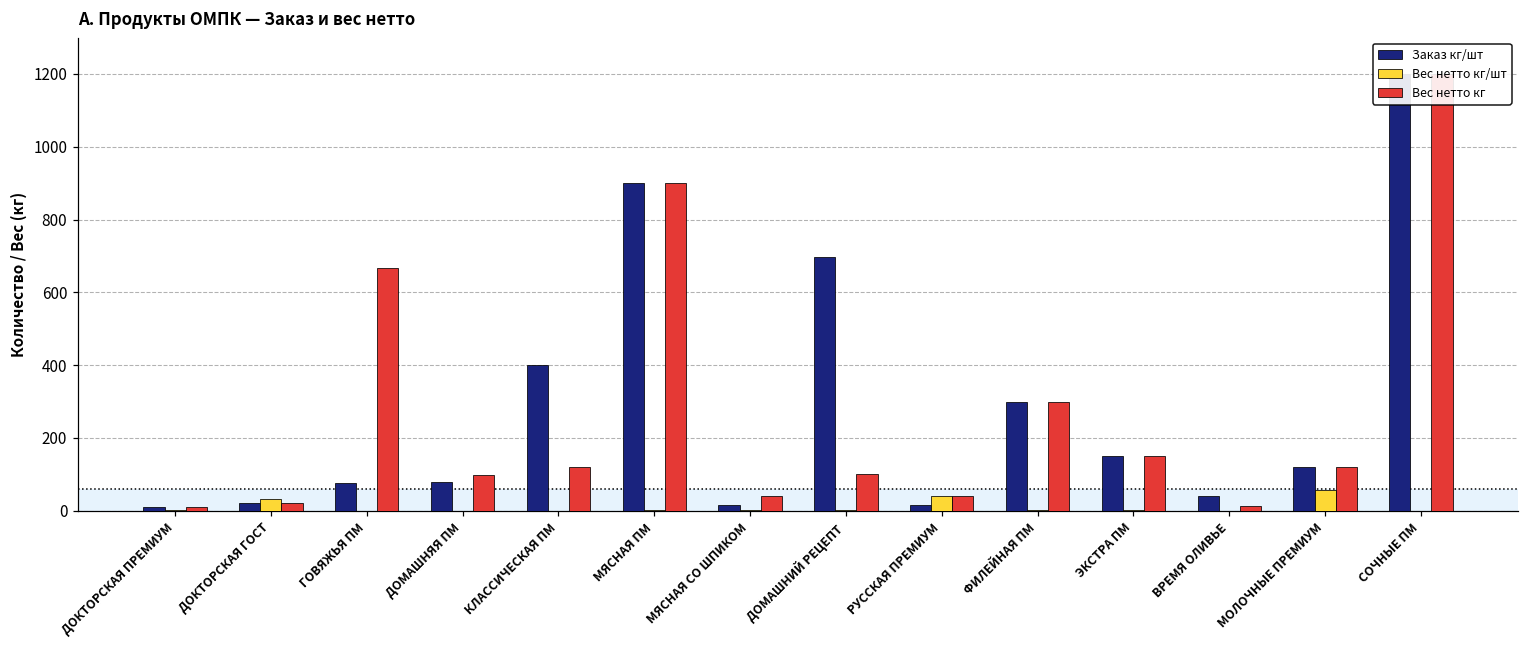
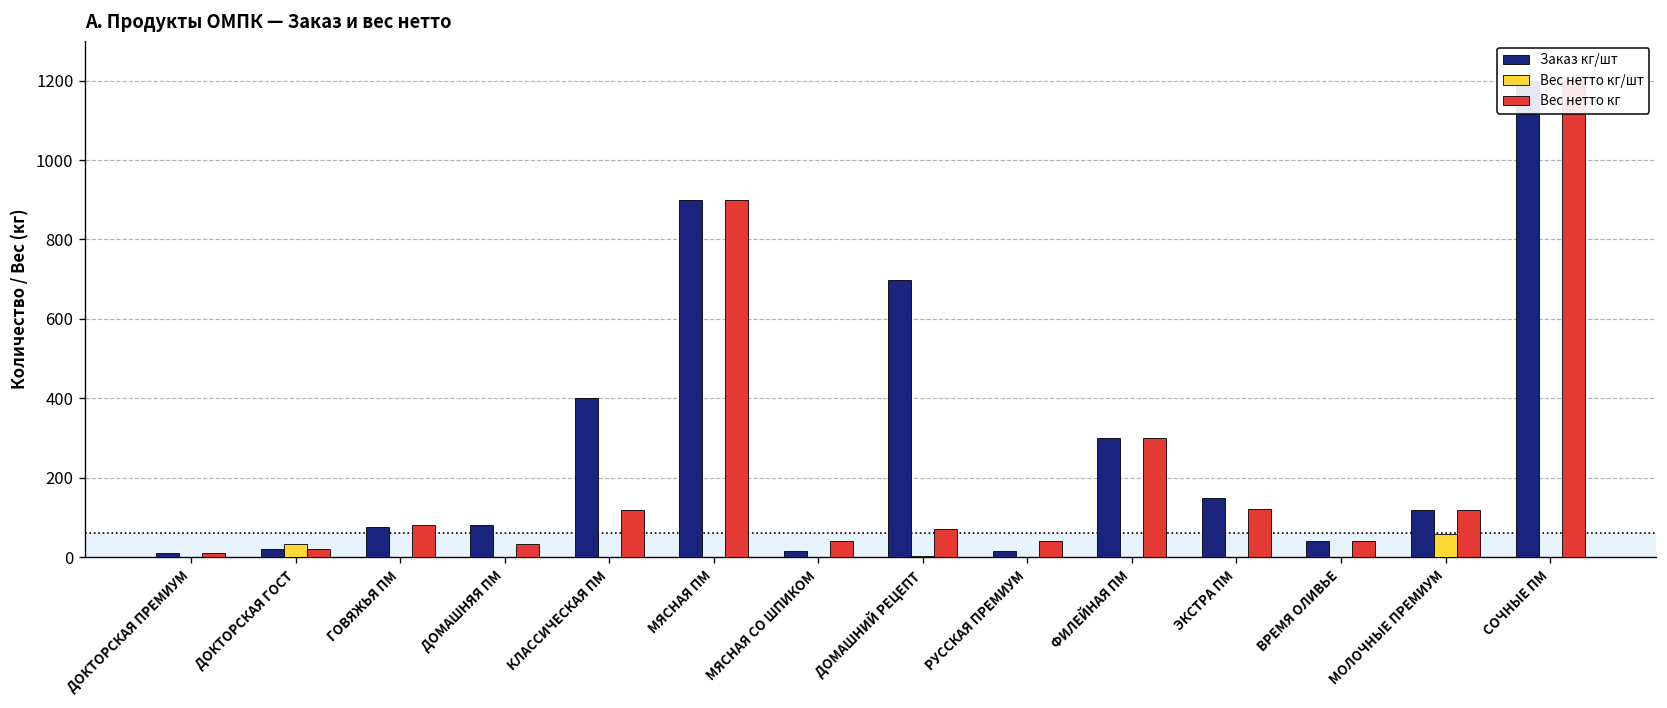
Вес нетто кг, ГОВЯЖЬЯ ПМ: 670 -> 80
Вес нетто кг, ДОМАШНЯЯ ПМ: 100 -> 30
Вес нетто кг, ДОМАШНИЙ РЕЦЕПТ: 100 -> 70
Вес нетто кг/шт, РУССКАЯ ПРЕМИУМ: 40 -> 0
Вес нетто кг, ЭКСТРА ПМ: 150 -> 120
Вес нетто кг, ВРЕМЯ ОЛИВЬЕ: 10 -> 40
